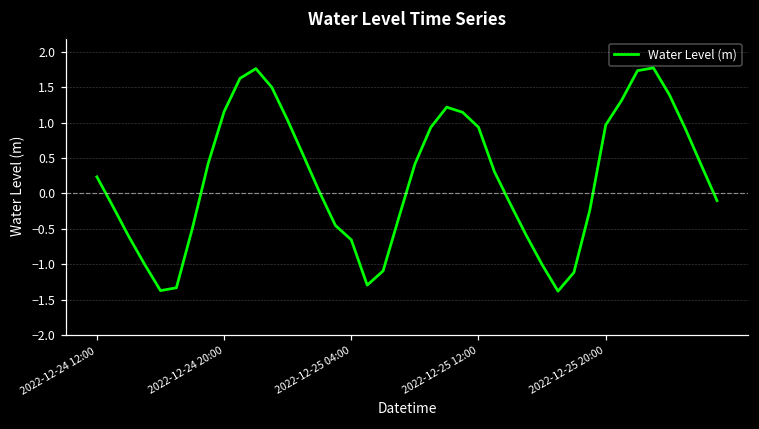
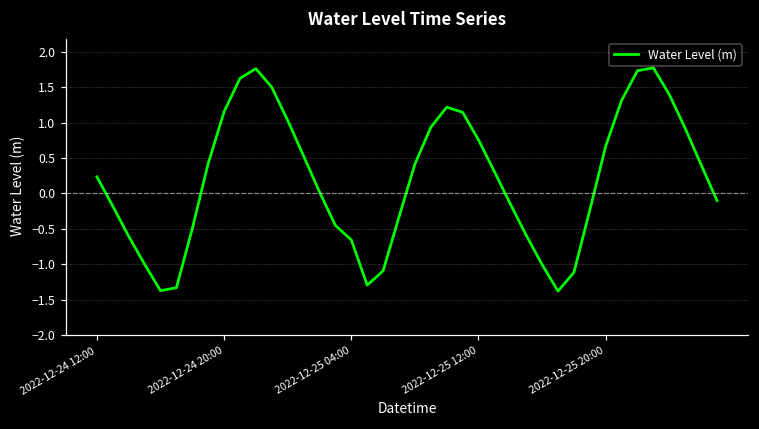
2022-12-25 12:00: 0.9 -> 0.8
2022-12-25 20:00: 1.0 -> 0.7
